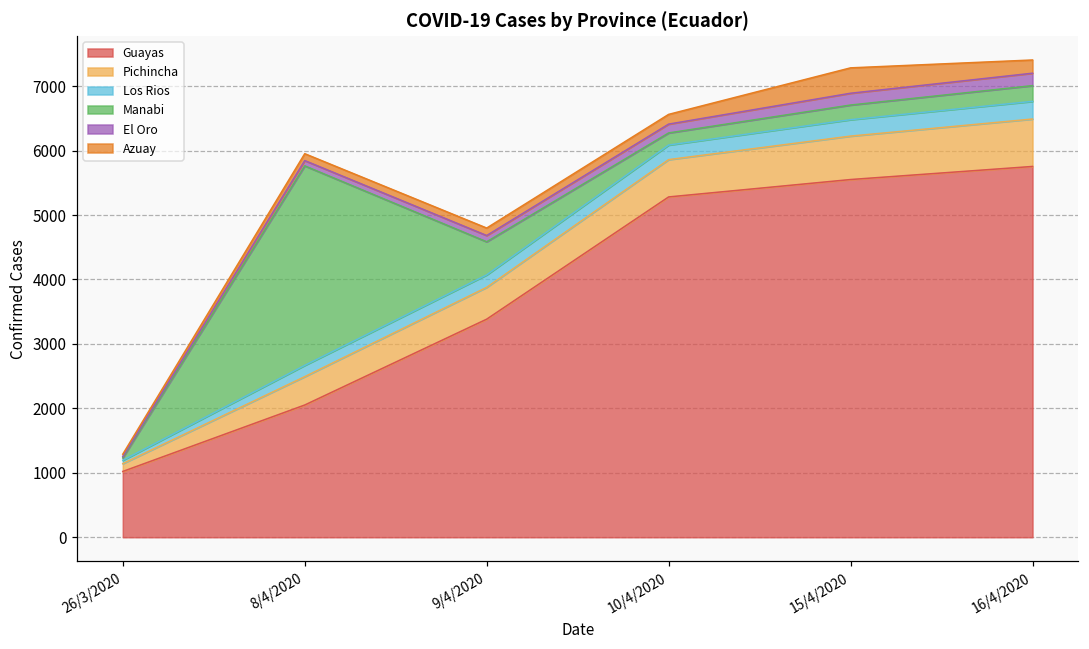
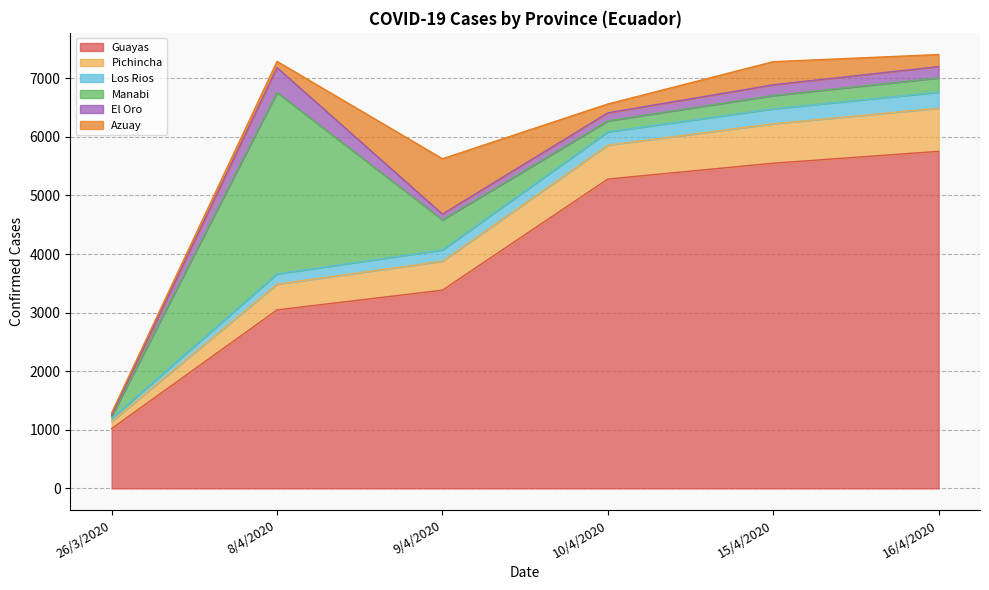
Guayas, 8/4/2020: 2100 -> 3000
El Oro, 8/4/2020: 100 -> 400
Azuay, 9/4/2020: 100 -> 900
